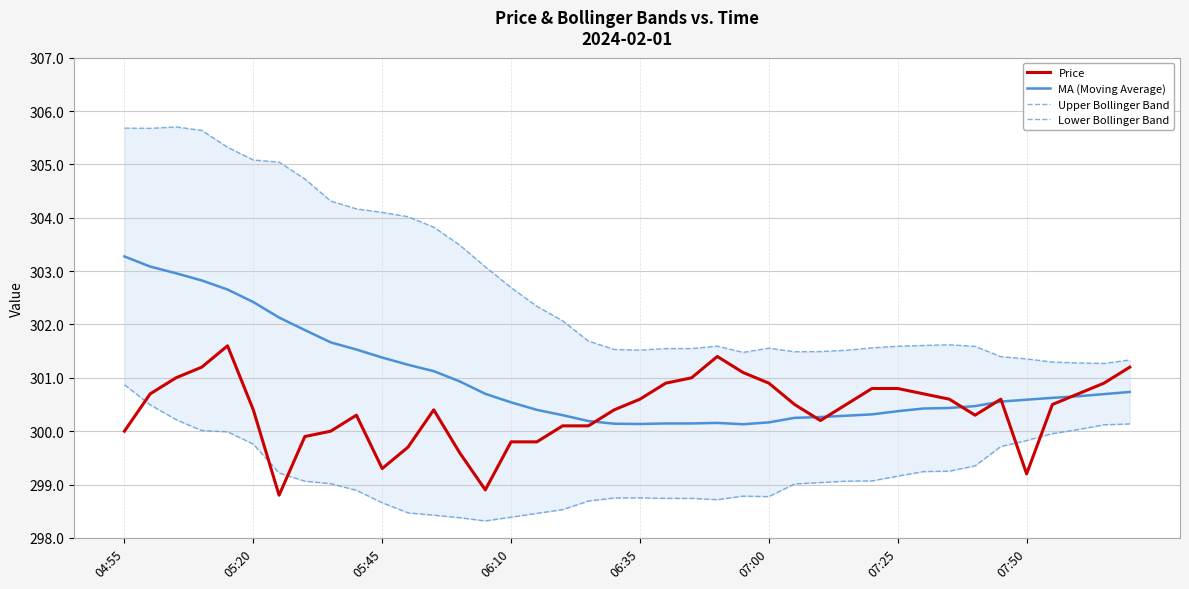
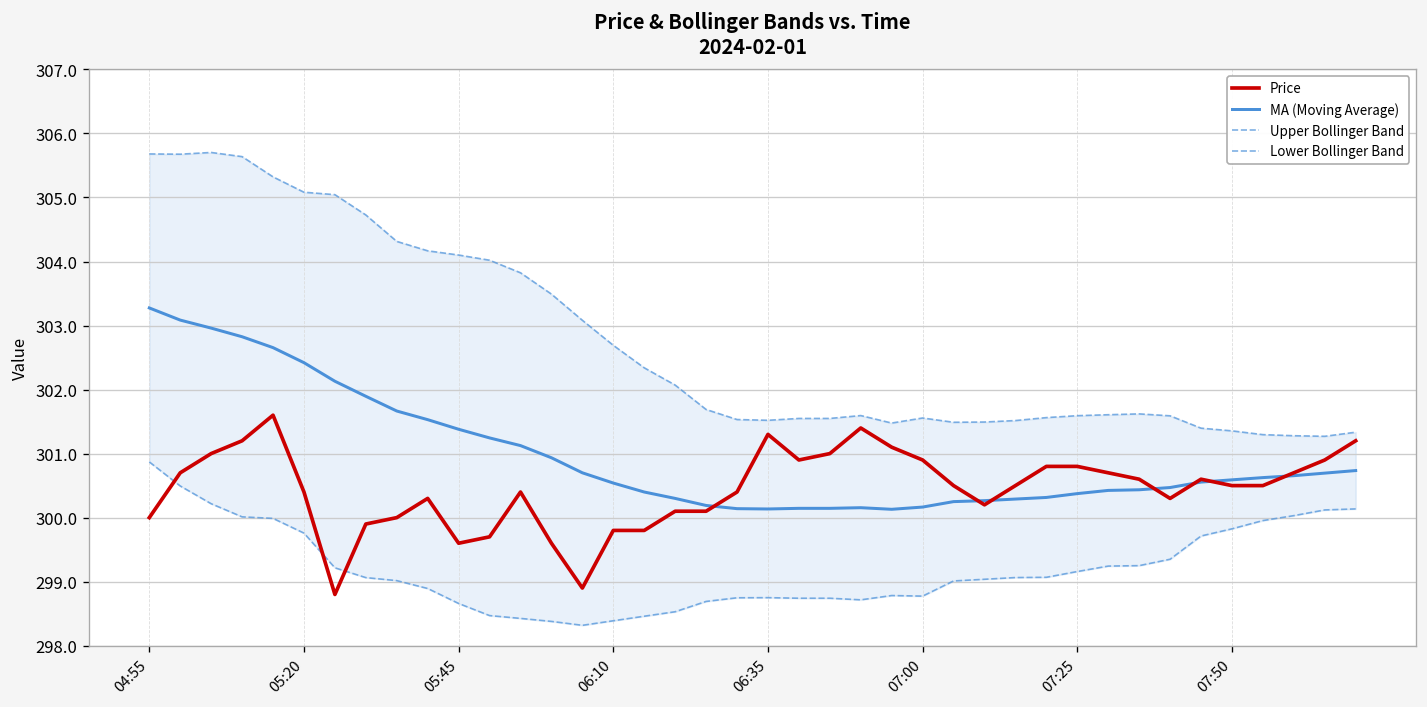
Price, 05:45: 299.3 -> 299.6
Price, 06:35: 300.6 -> 301.3
Price, 07:50: 299.2 -> 300.5
